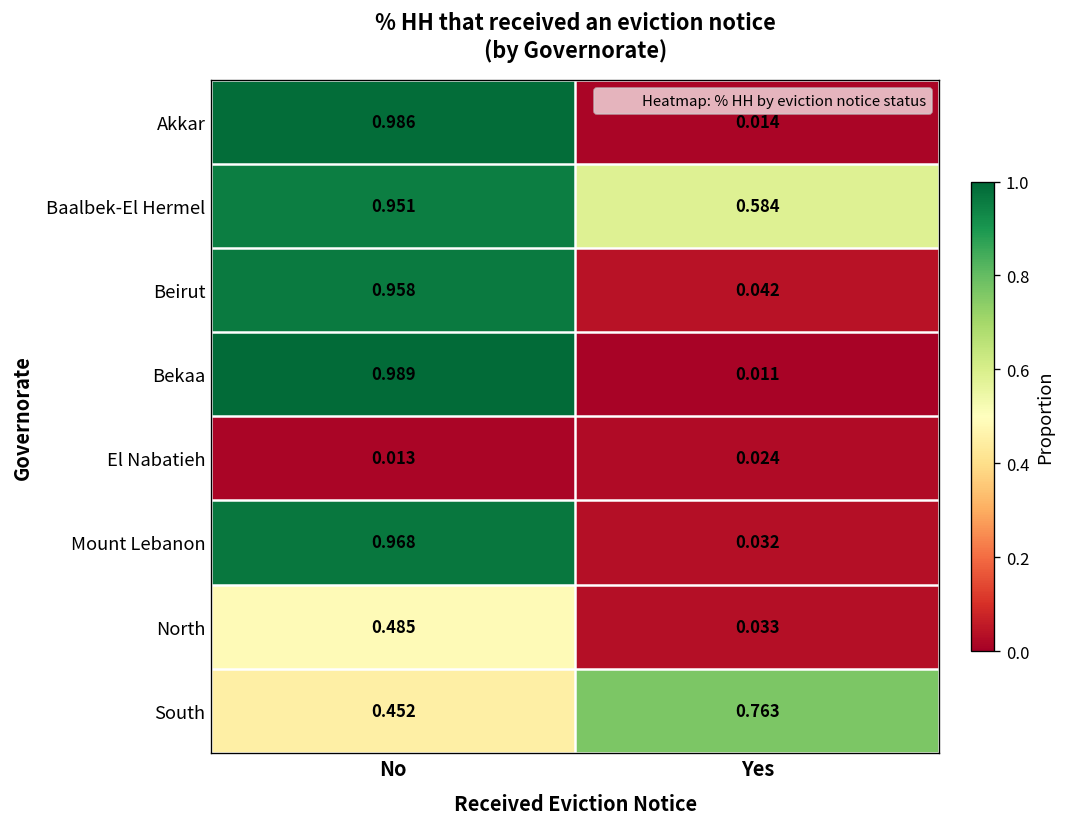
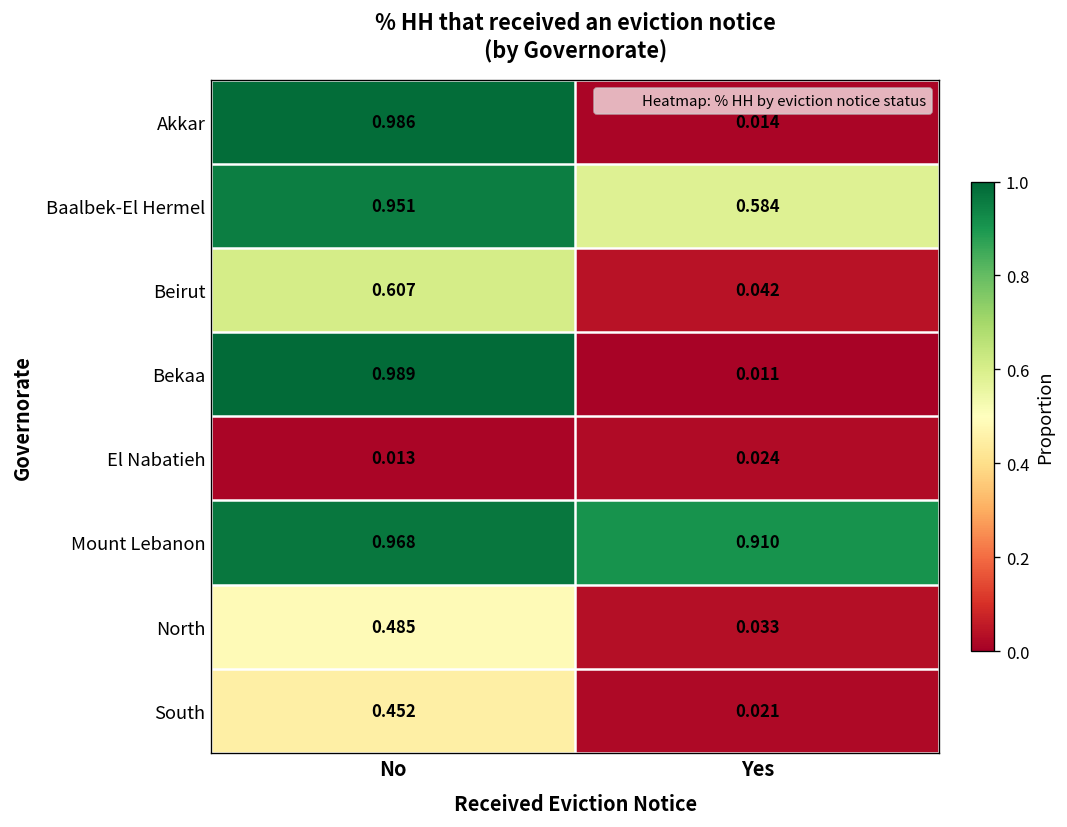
Beirut, No: 0.958 -> 0.607
Mount Lebanon, Yes: 0.032 -> 0.910
South, Yes: 0.763 -> 0.021
